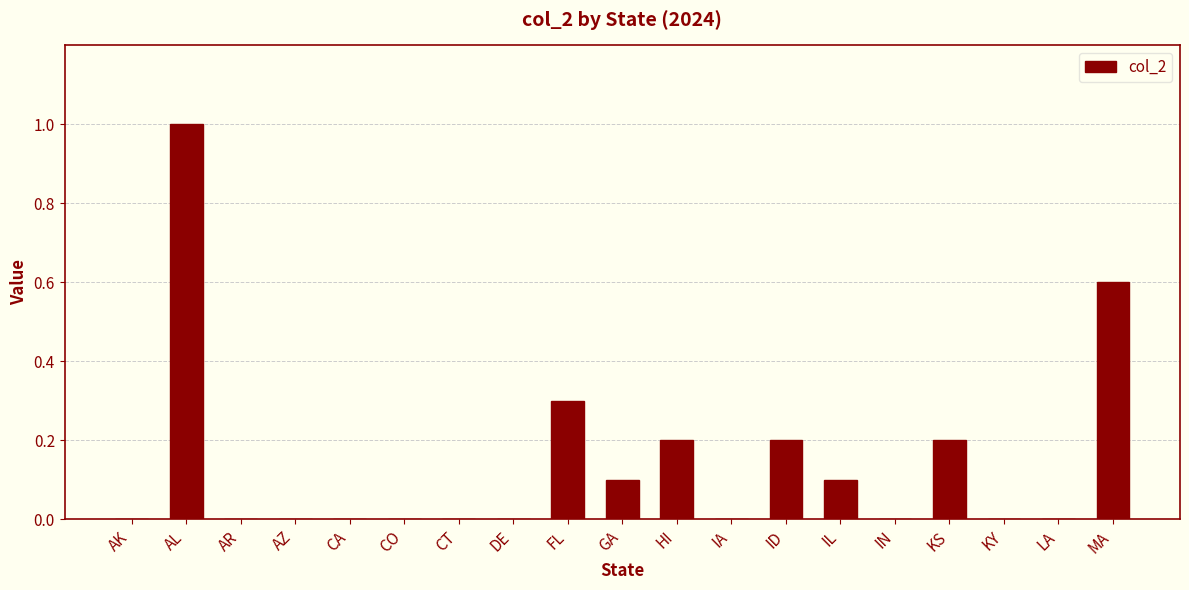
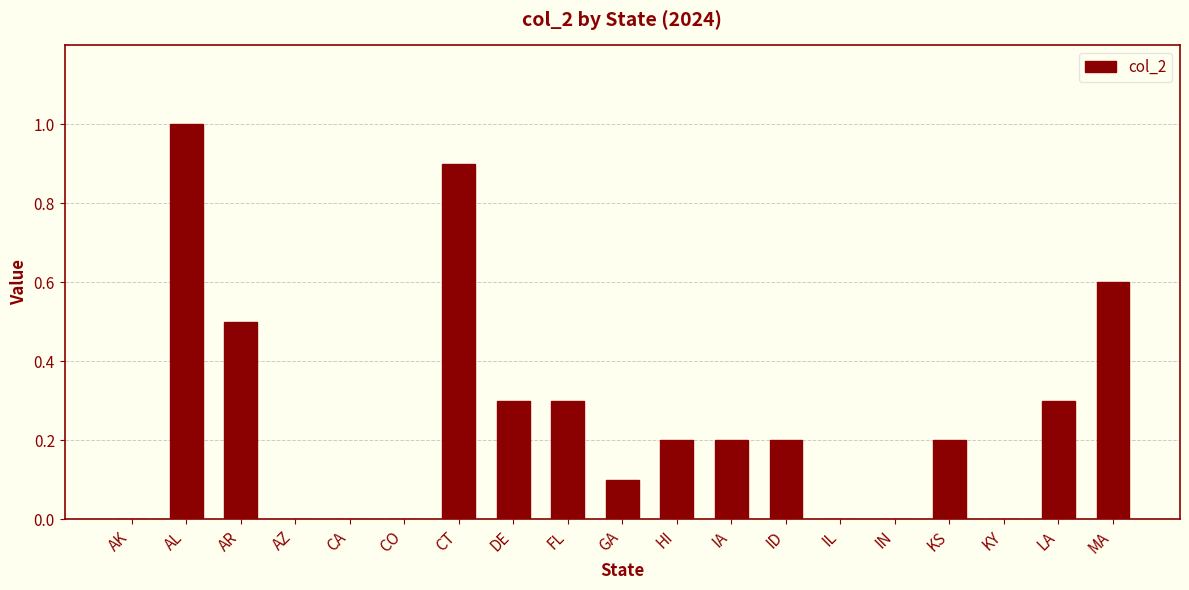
AR: 0.0 -> 0.5
CT: 0.0 -> 0.9
DE: 0.0 -> 0.3
IA: 0.0 -> 0.2
IL: 0.1 -> 0.0
LA: 0.0 -> 0.3
